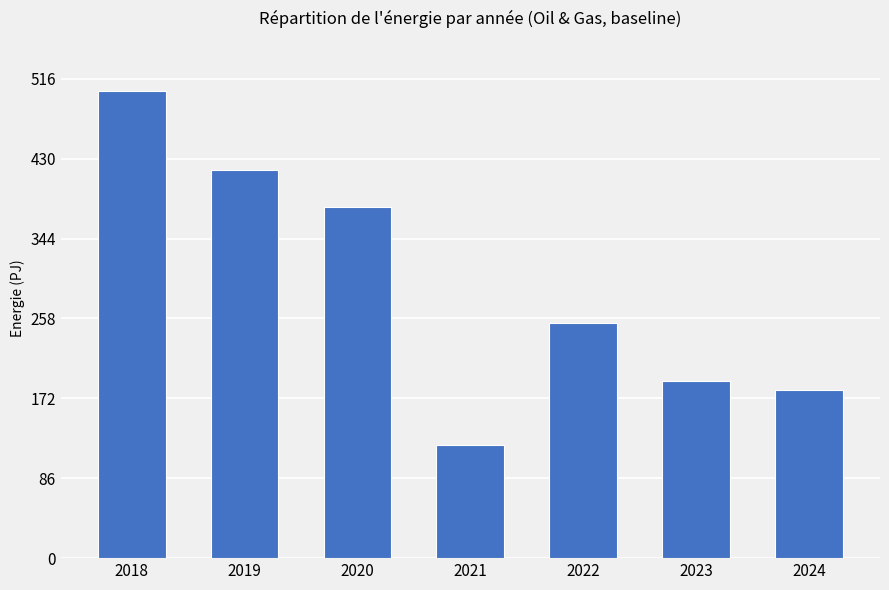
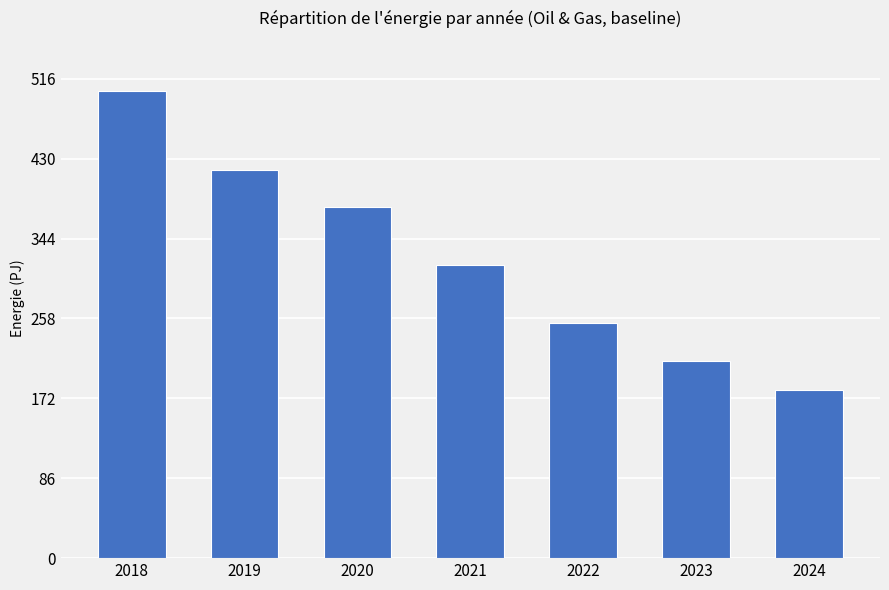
2021: 120 -> 320
2023: 190 -> 210
